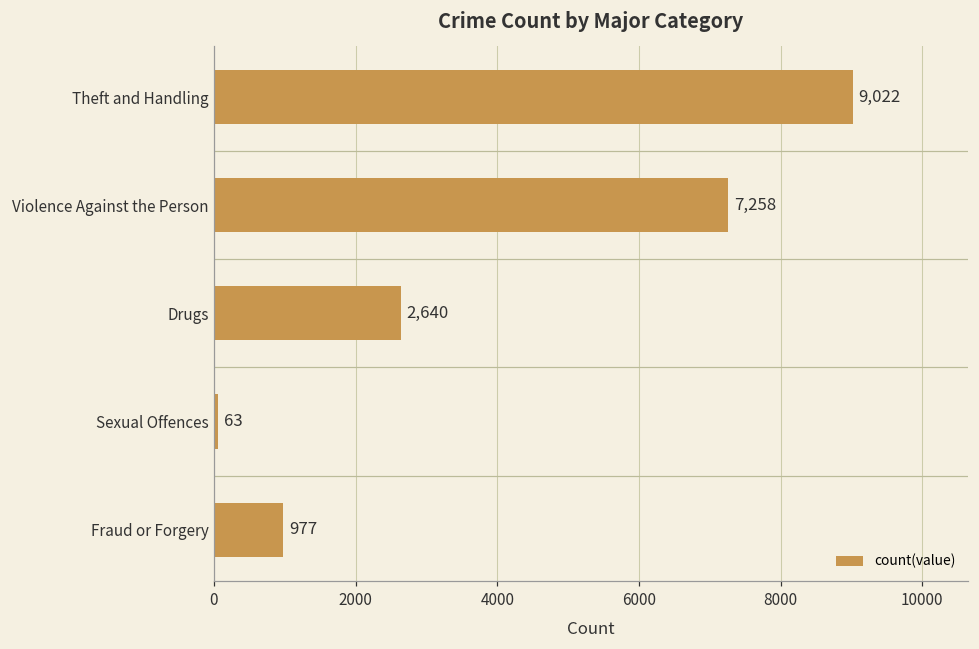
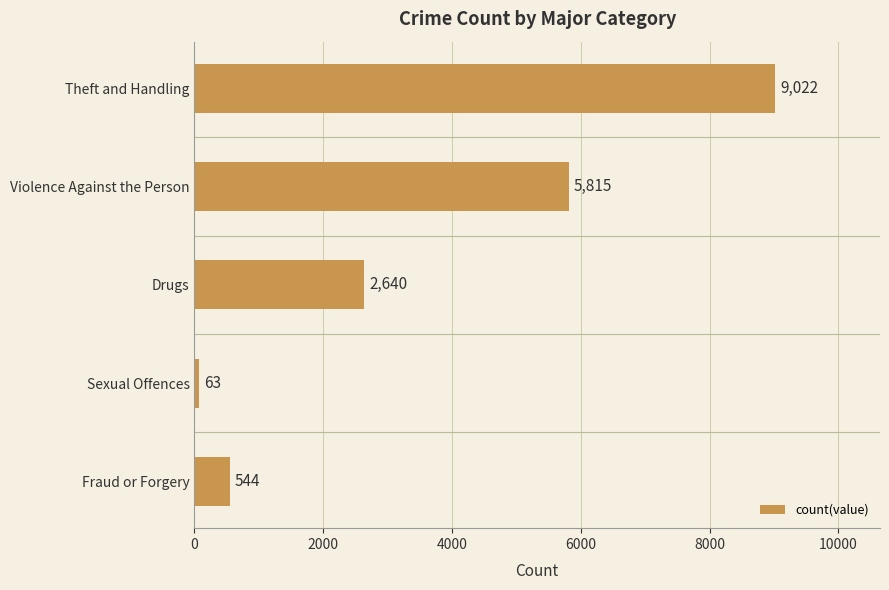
Violence Against the Person: 7,258 -> 5,815
Fraud or Forgery: 977 -> 544
